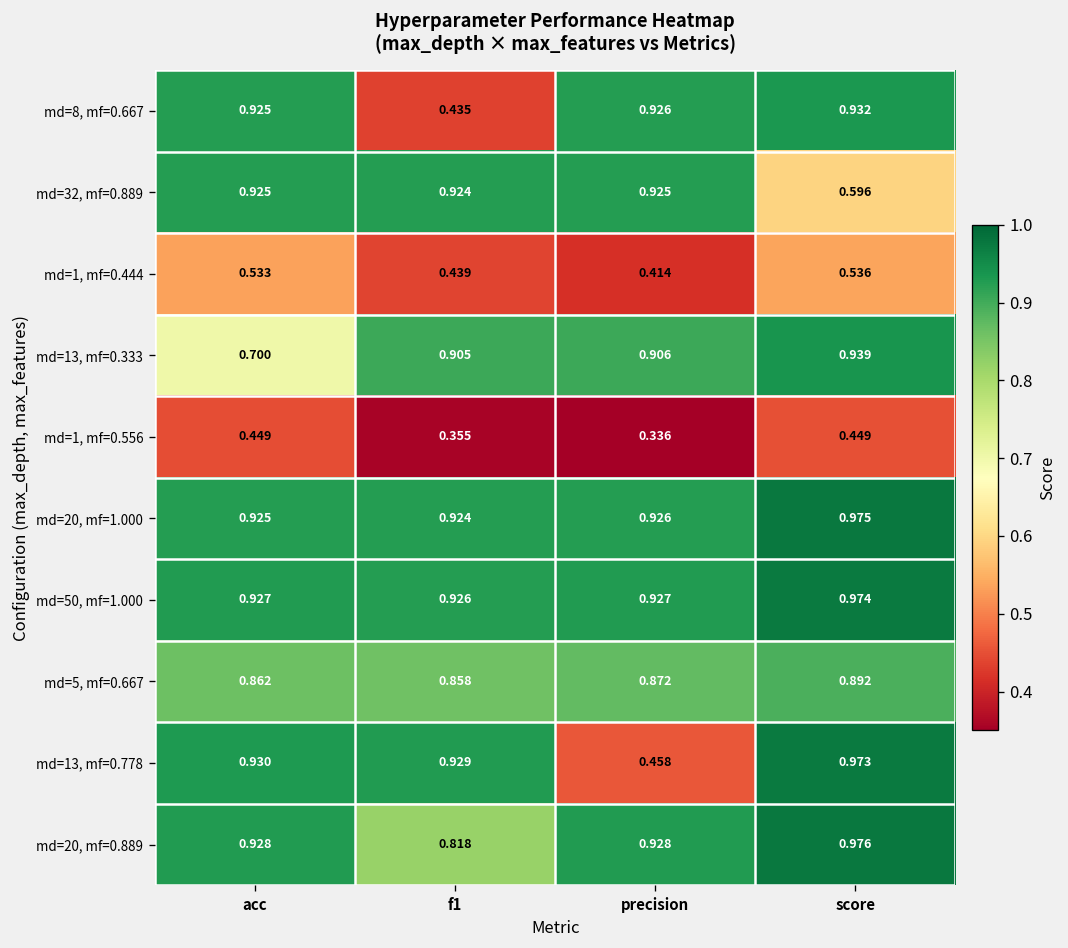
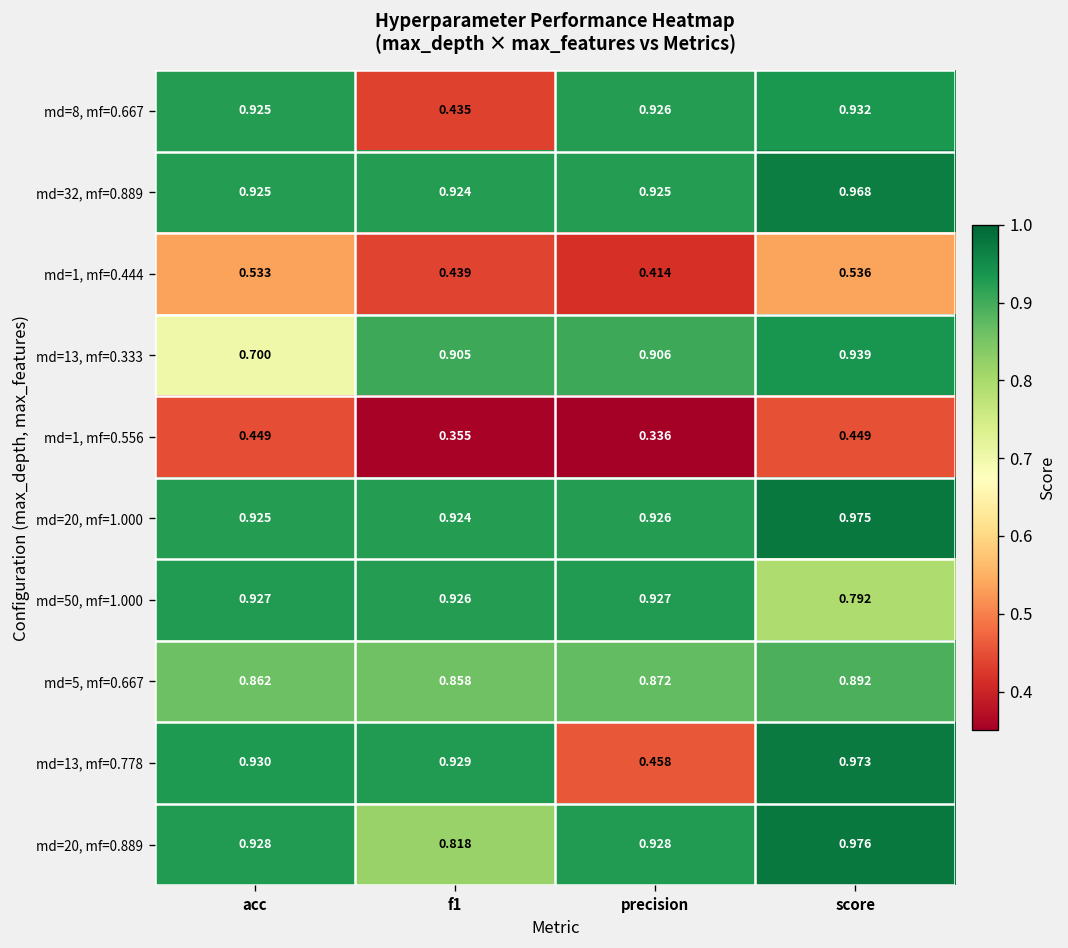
md=32, mf=0.889, score: 0.596 -> 0.968
md=50, mf=1.000, score: 0.974 -> 0.792
